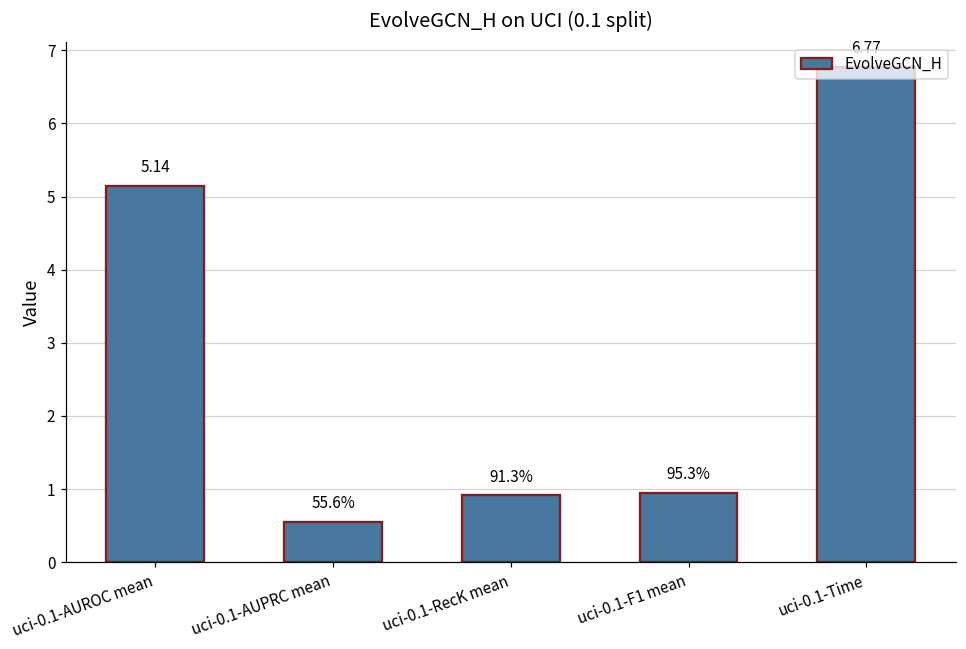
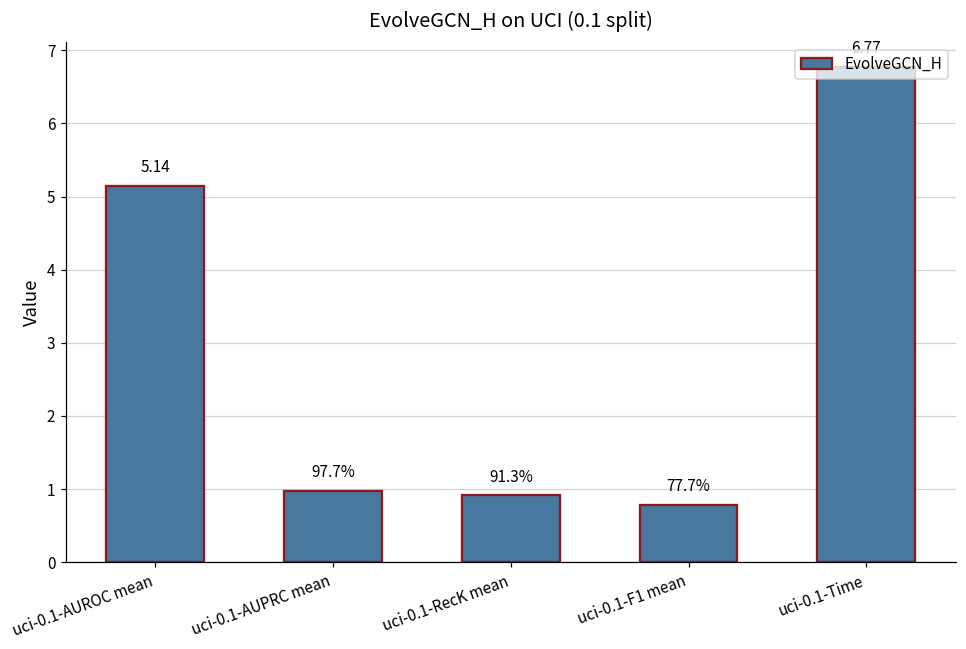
uci-0.1-AUPRC mean: 55.6% -> 97.7%
uci-0.1-F1 mean: 95.3% -> 77.7%
